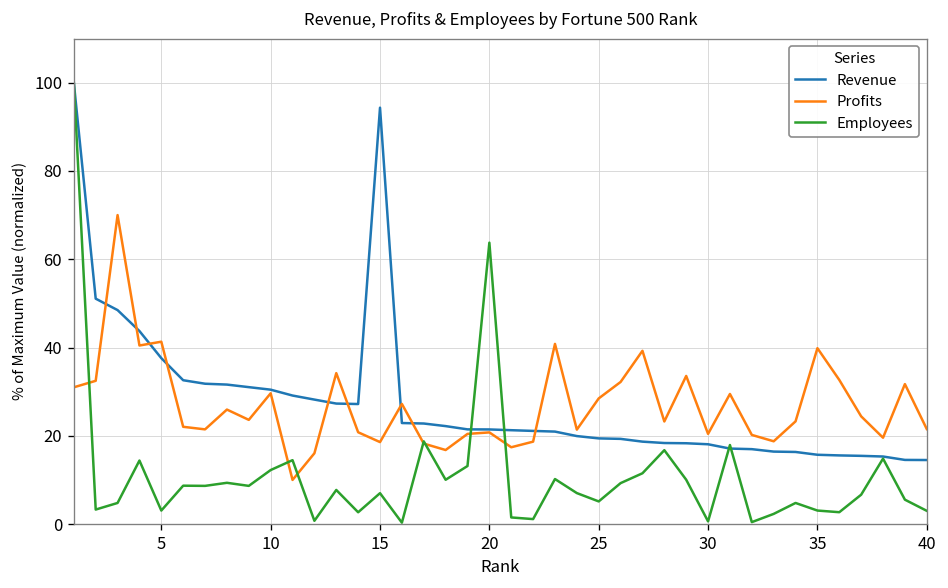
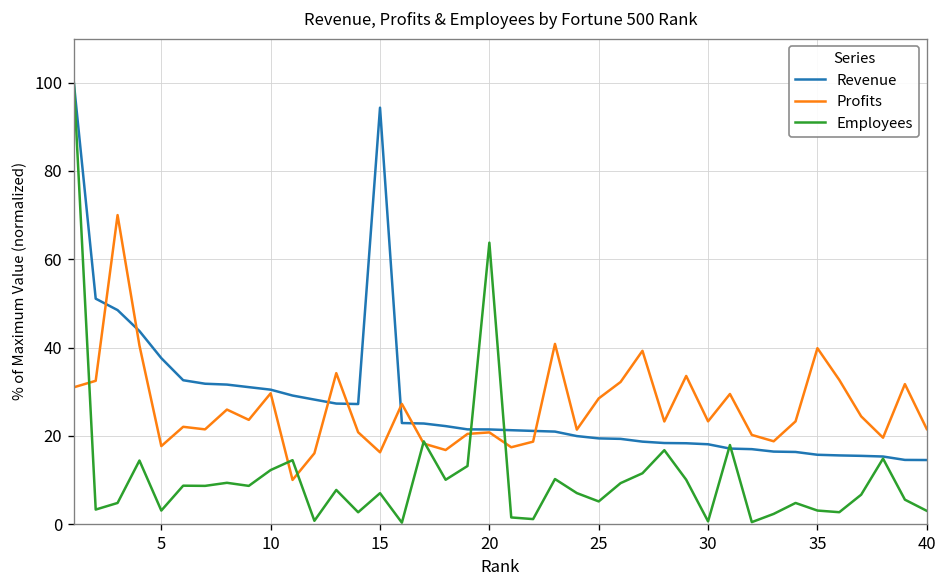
Profits, 5: 41 -> 18
Profits, 15: 19 -> 16
Profits, 30: 20 -> 23
